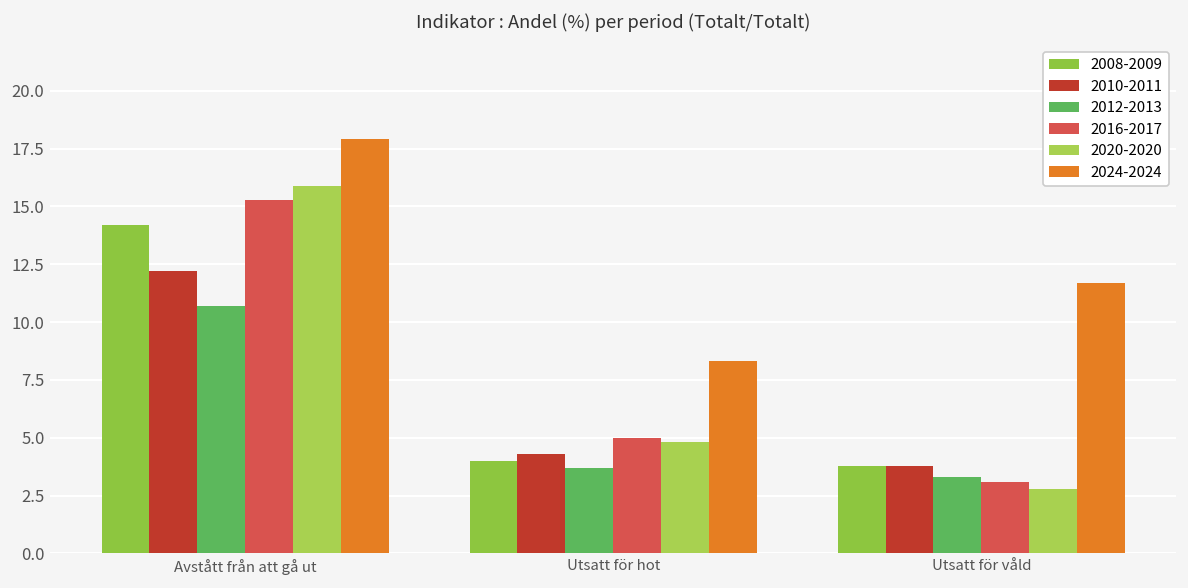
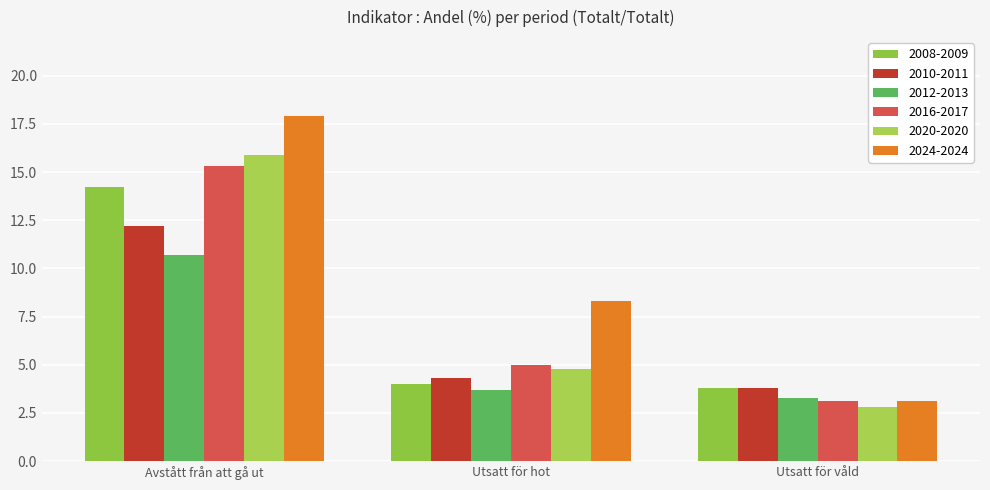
2024-2024, Utsatt för våld: 11.7 -> 3.1
